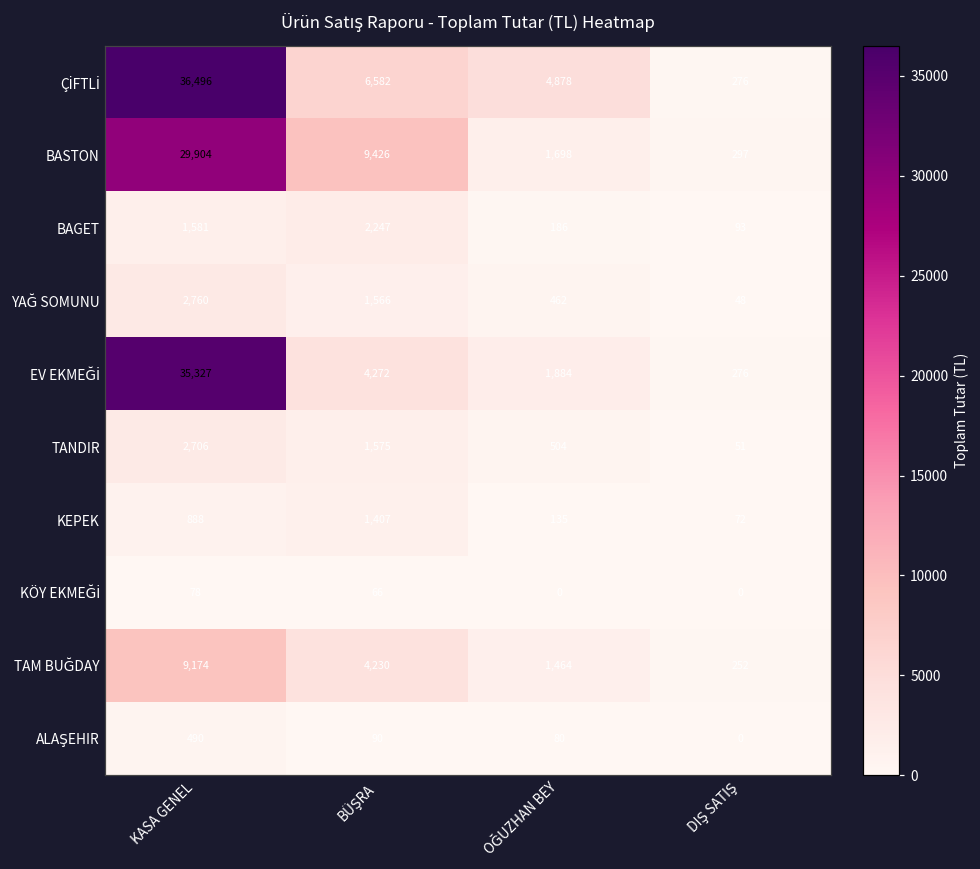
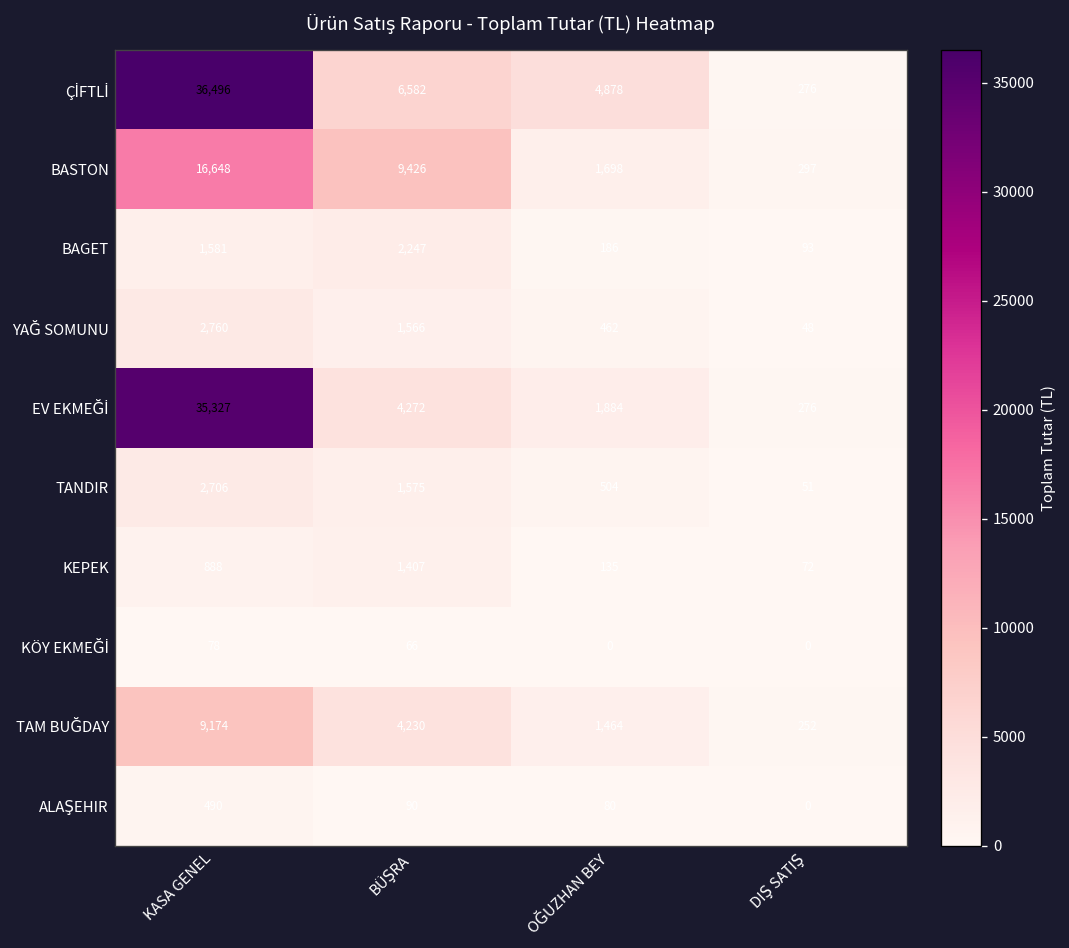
BASTON, KASA GENEL: 29,904 -> 16,648
